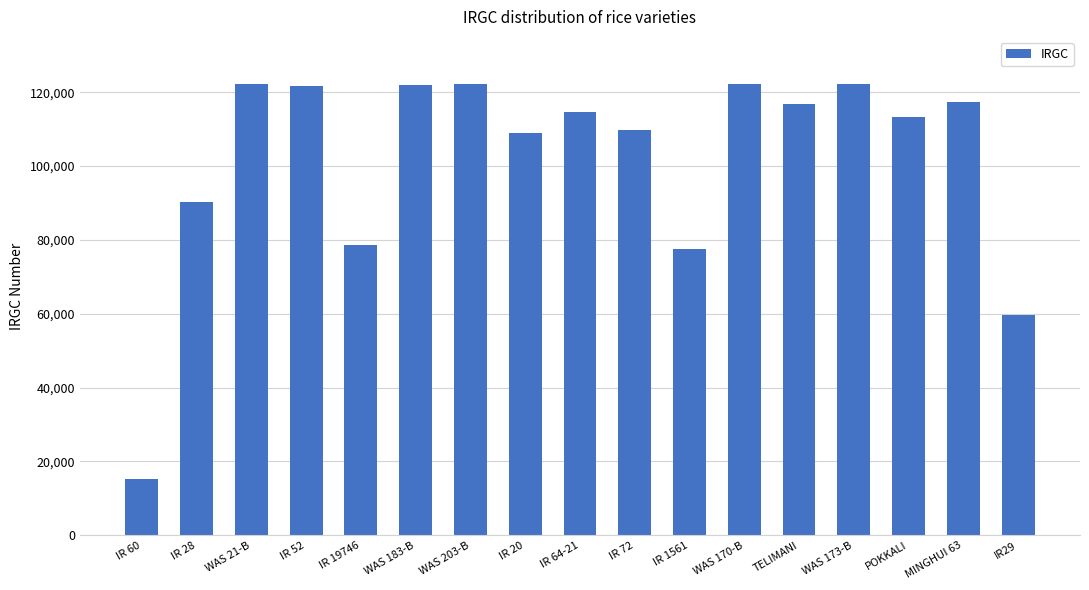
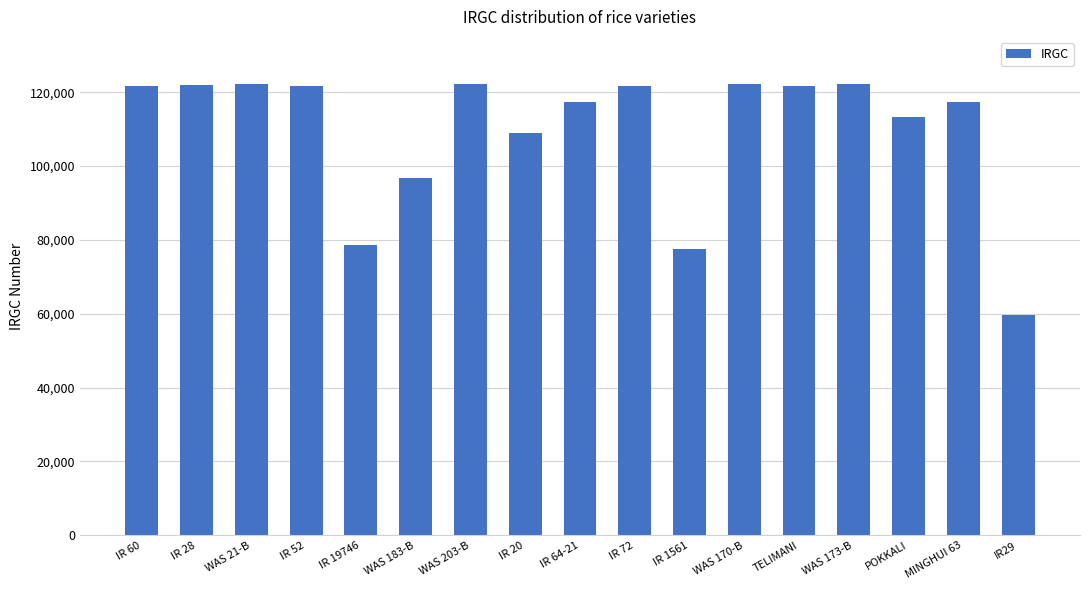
IR 60: 15,000 -> 122,000
IR 28: 90,000 -> 122,000
WAS 183-B: 122,000 -> 97,000
IR 64-21: 115,000 -> 117,000
IR 72: 110,000 -> 122,000
TELIMANI: 117,000 -> 122,000
